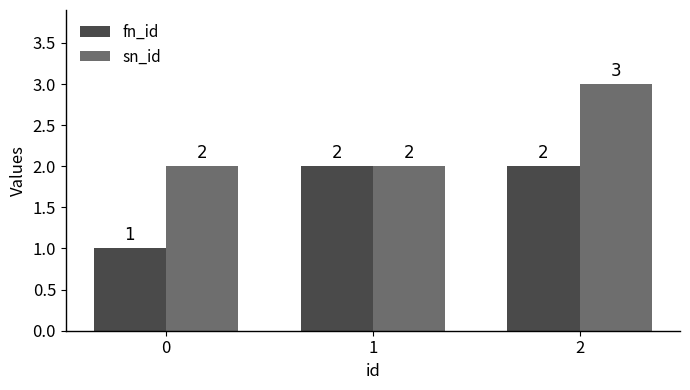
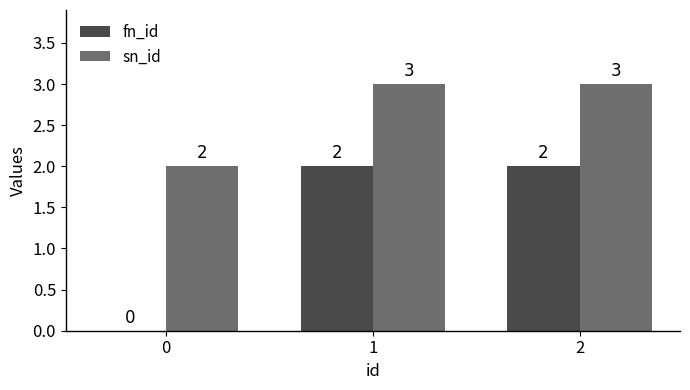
fn_id, 0: 1 -> 0
sn_id, 1: 2 -> 3
